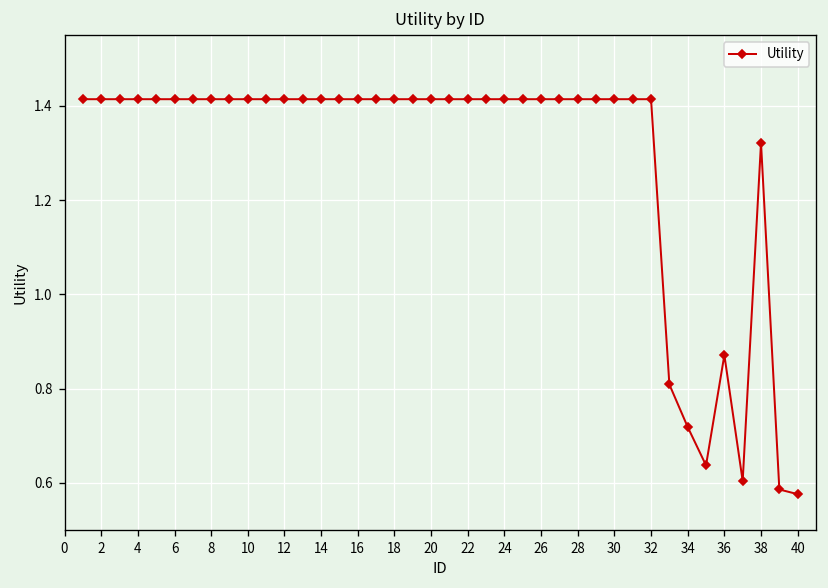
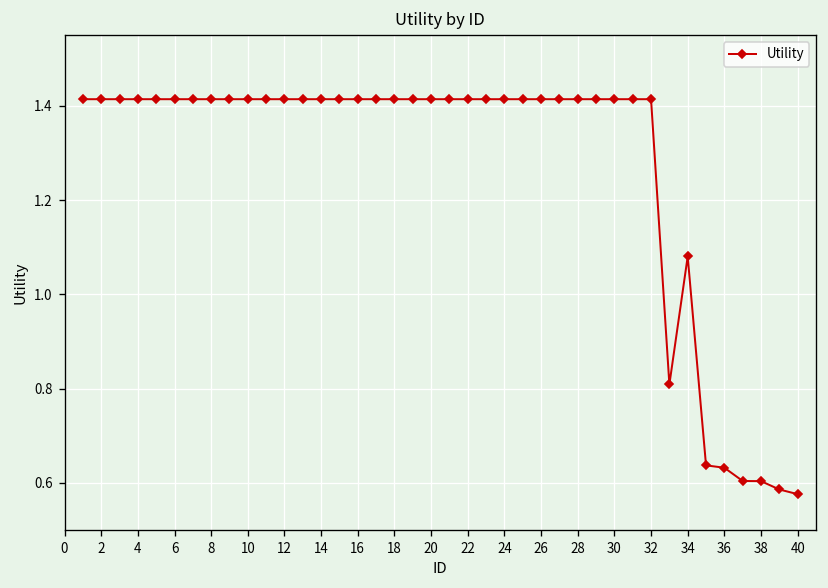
34: 0.72 -> 1.08
36: 0.87 -> 0.63
38: 1.32 -> 0.60
